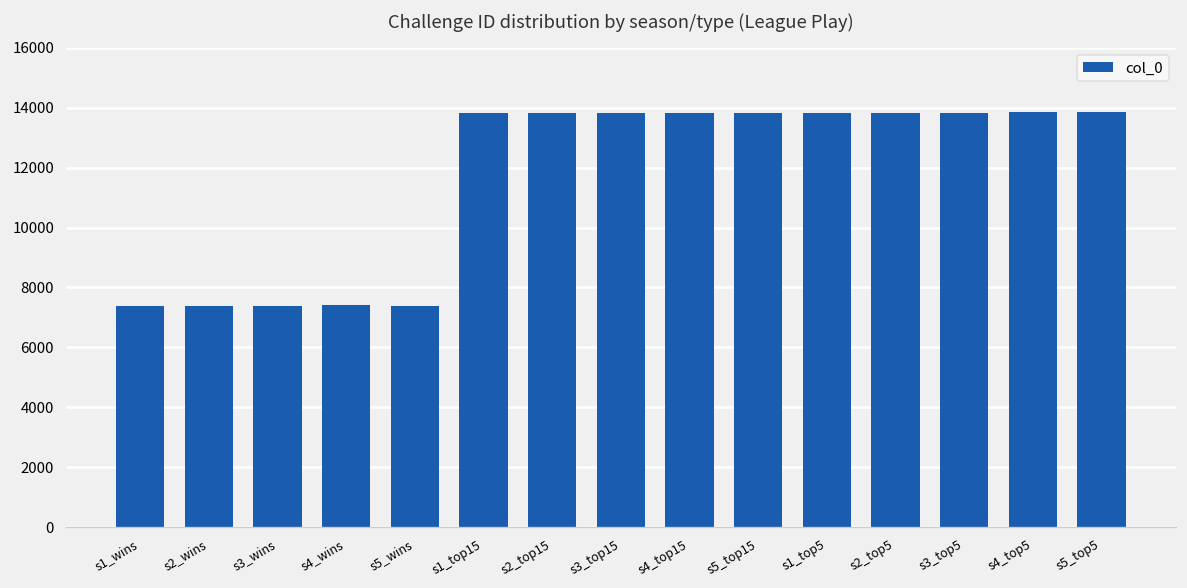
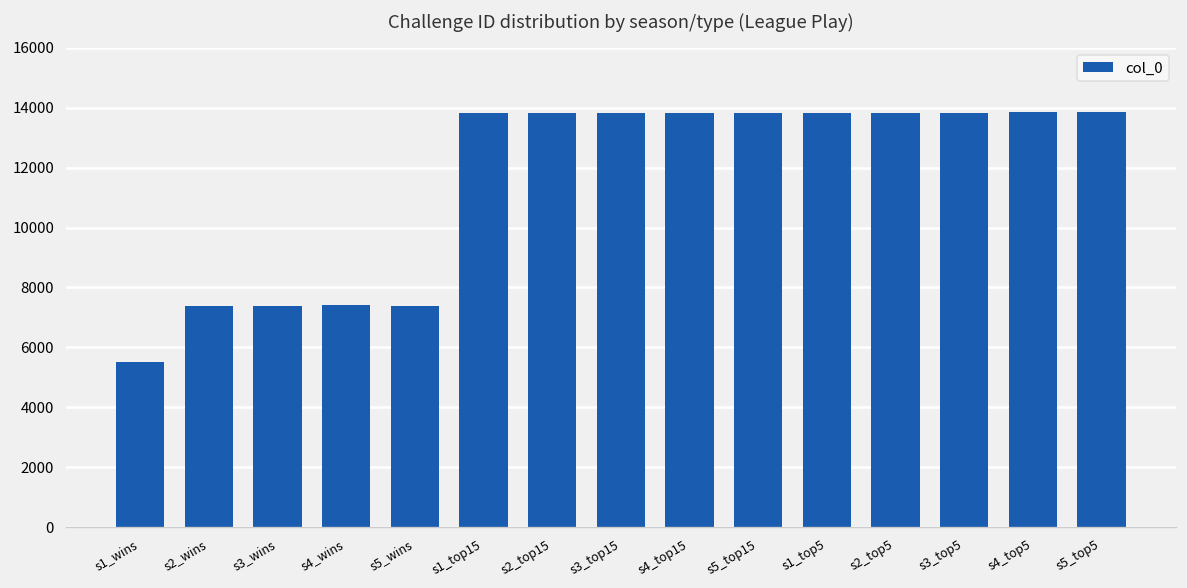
s1_wins: 7400 -> 5500
